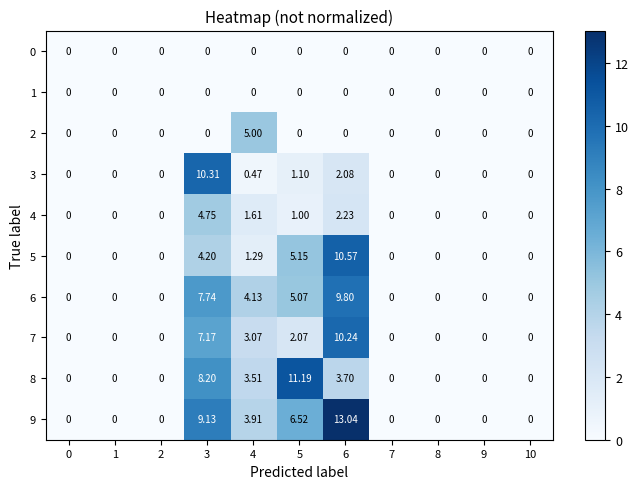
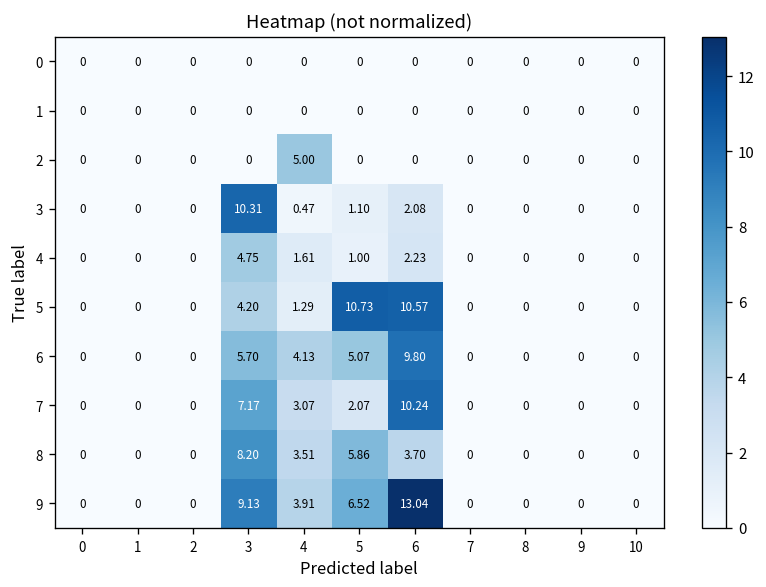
5, 5: 5.15 -> 10.73
6, 3: 7.74 -> 5.70
8, 5: 11.19 -> 5.86
